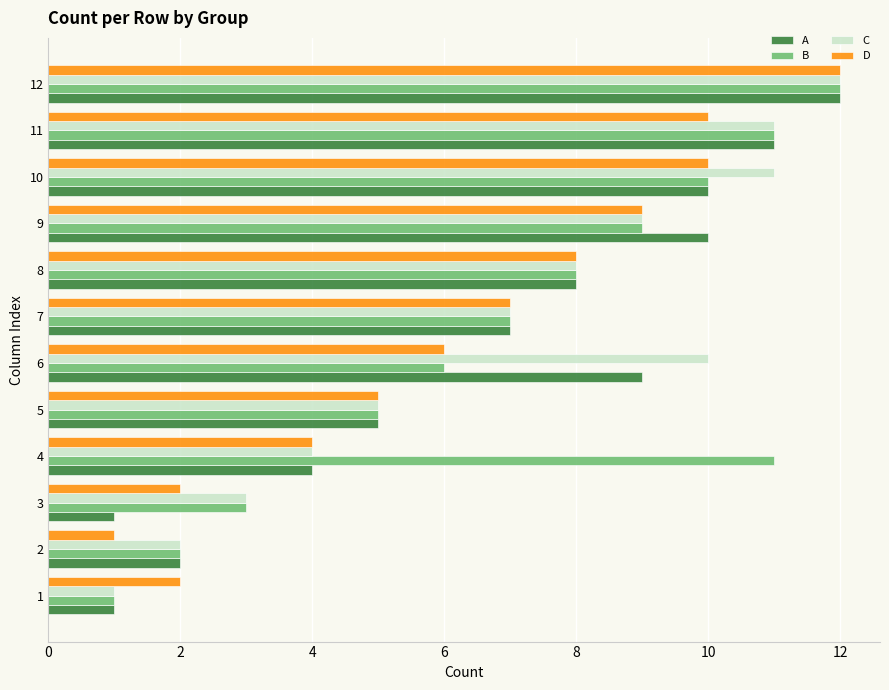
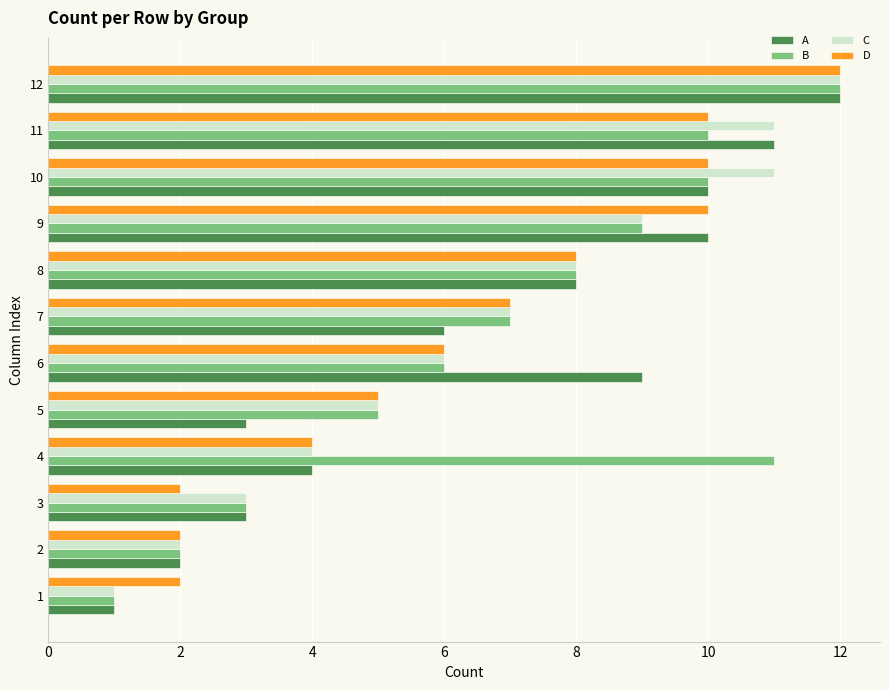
B, 11: 11 -> 10
D, 9: 9 -> 10
A, 7: 7 -> 6
C, 6: 10 -> 6
A, 5: 5 -> 3
A, 3: 1 -> 3
D, 2: 1 -> 2
